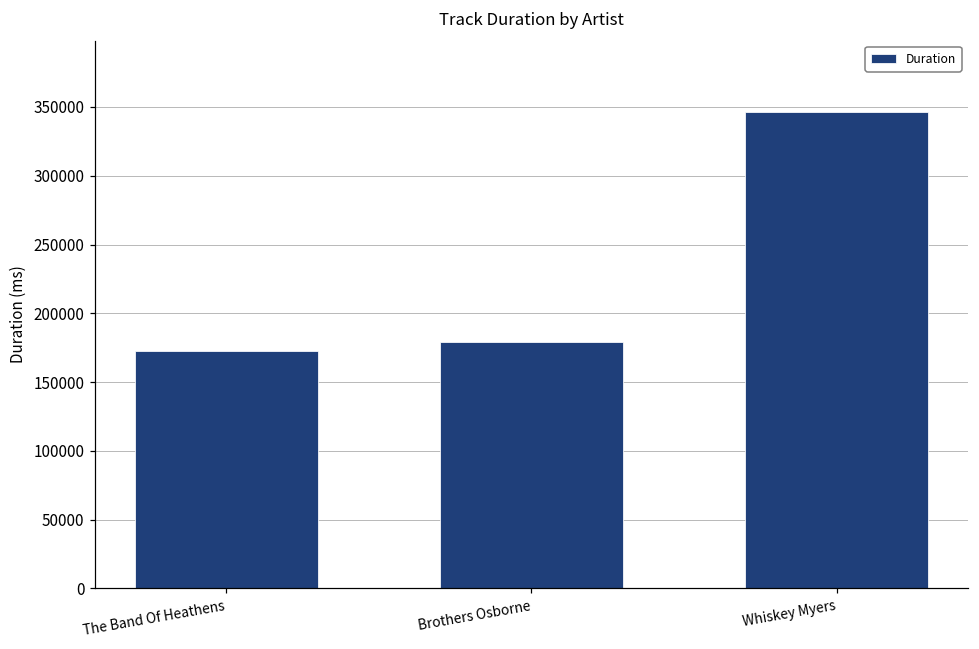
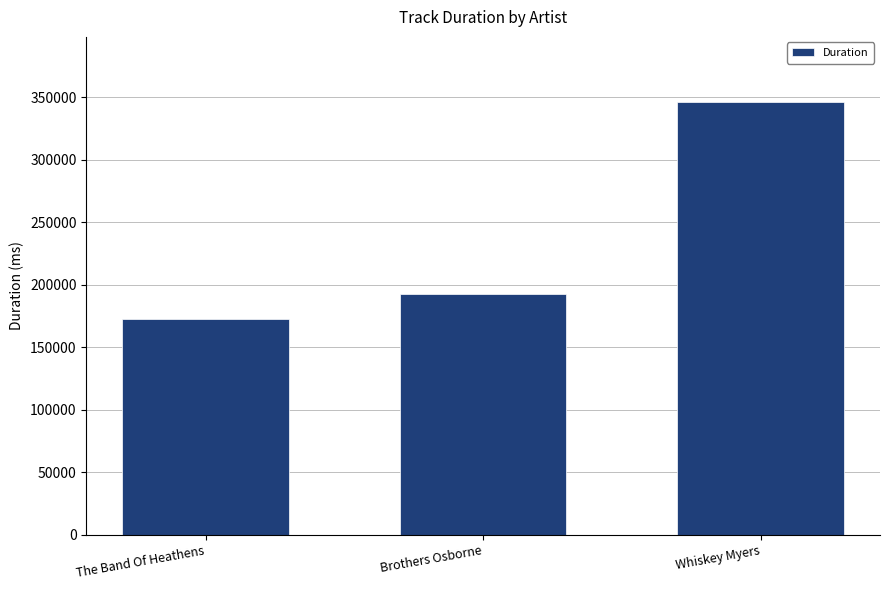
Brothers Osborne: 179000 -> 193000
